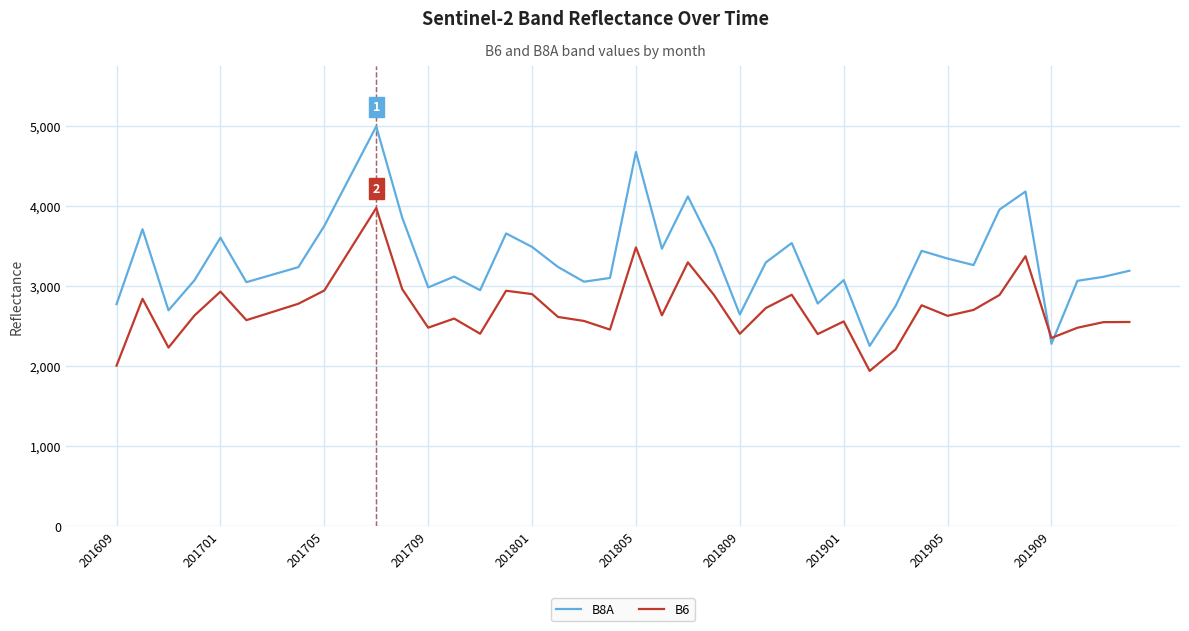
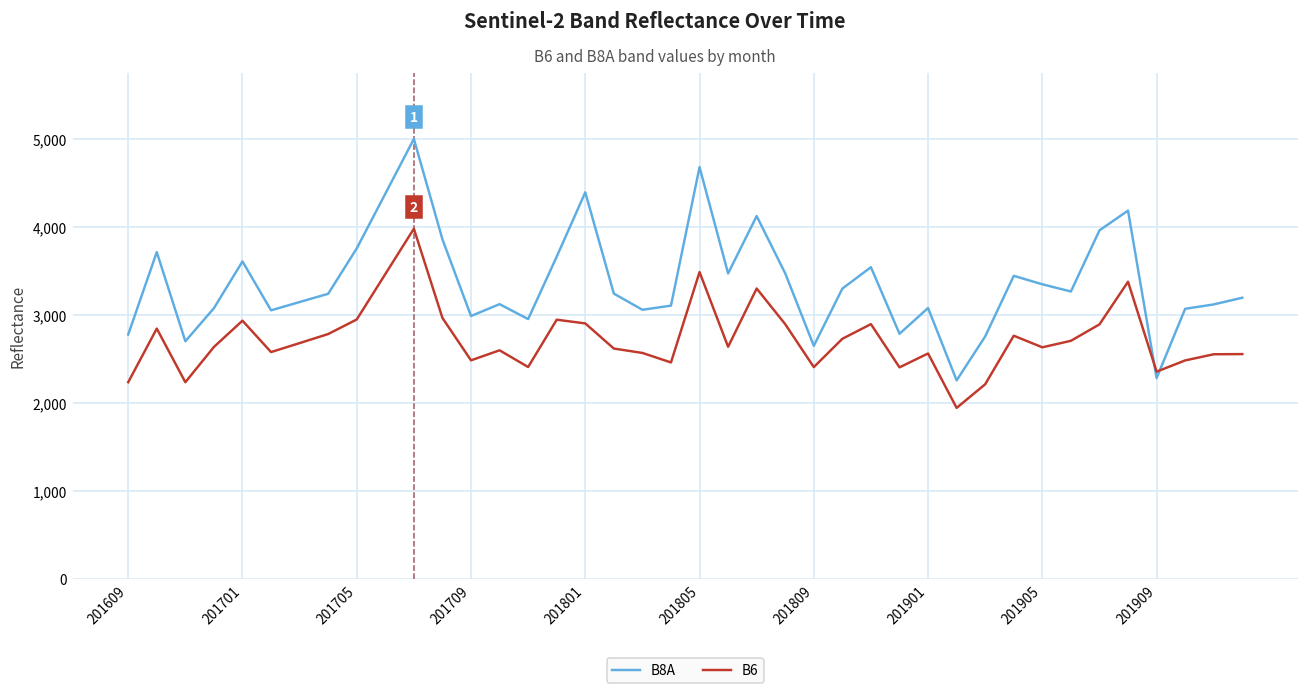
B6, 201609: 2,000 -> 2,200
B8A, 201801: 3,500 -> 4,400
